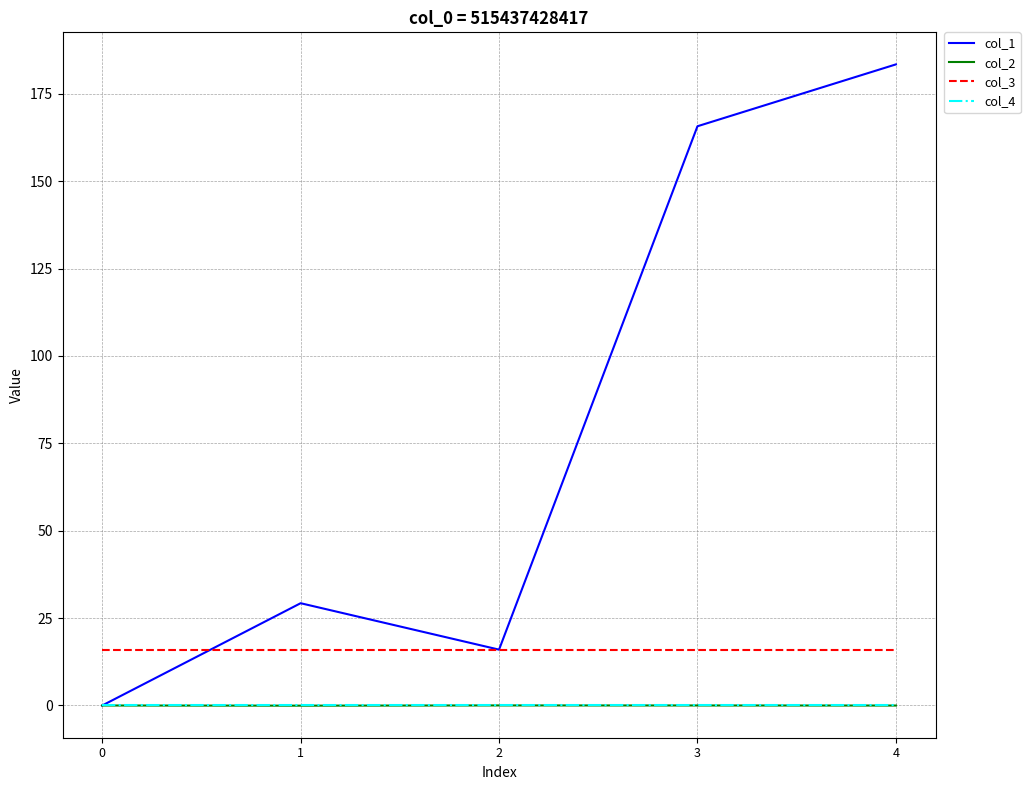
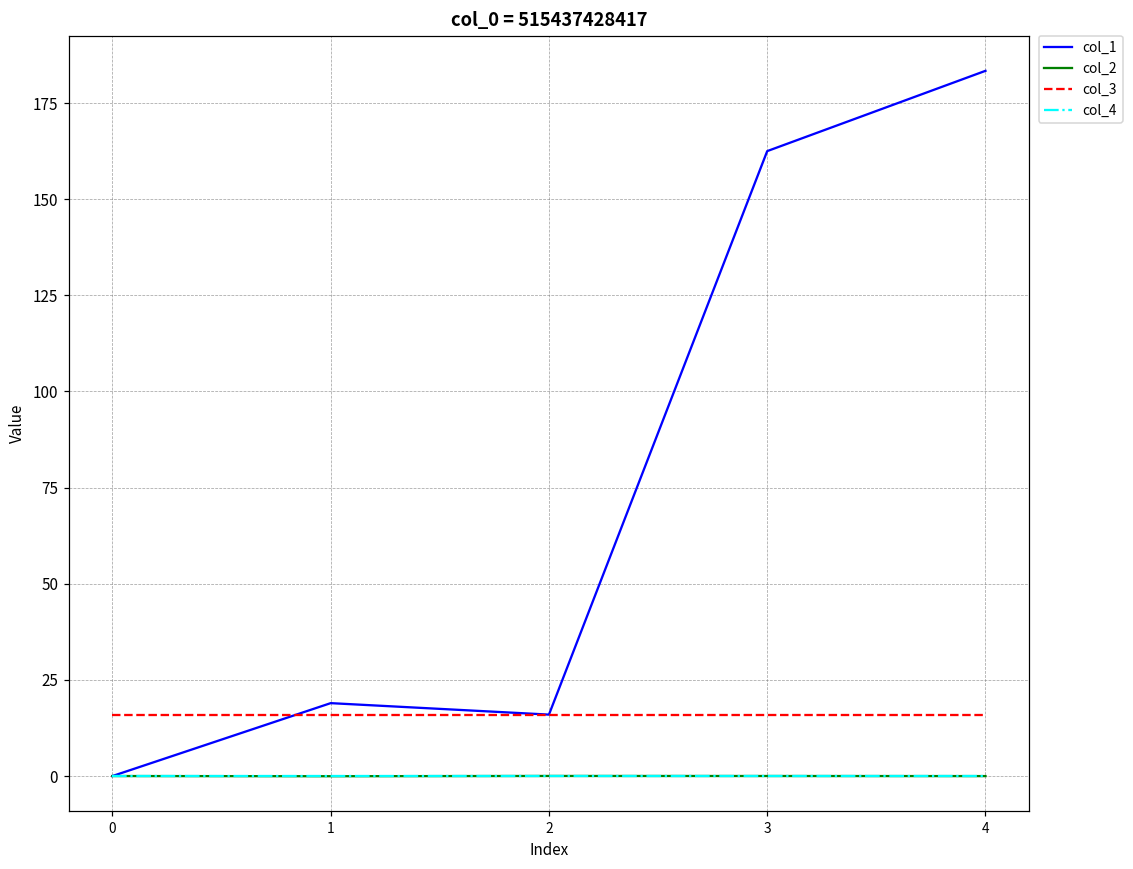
col_1, 1: 29 -> 19
col_1, 3: 166 -> 163
